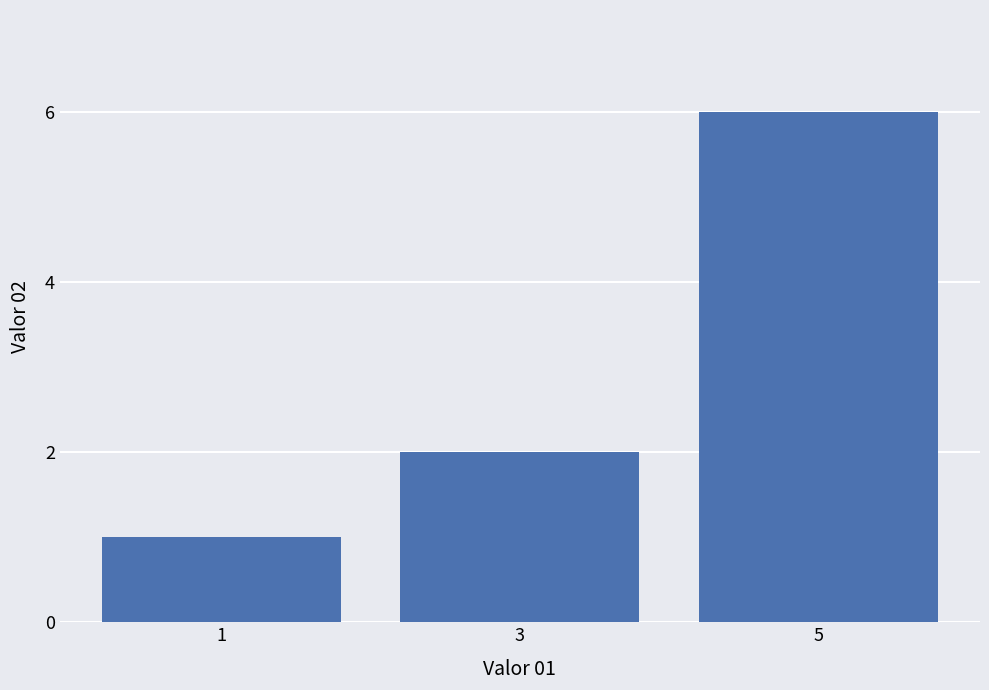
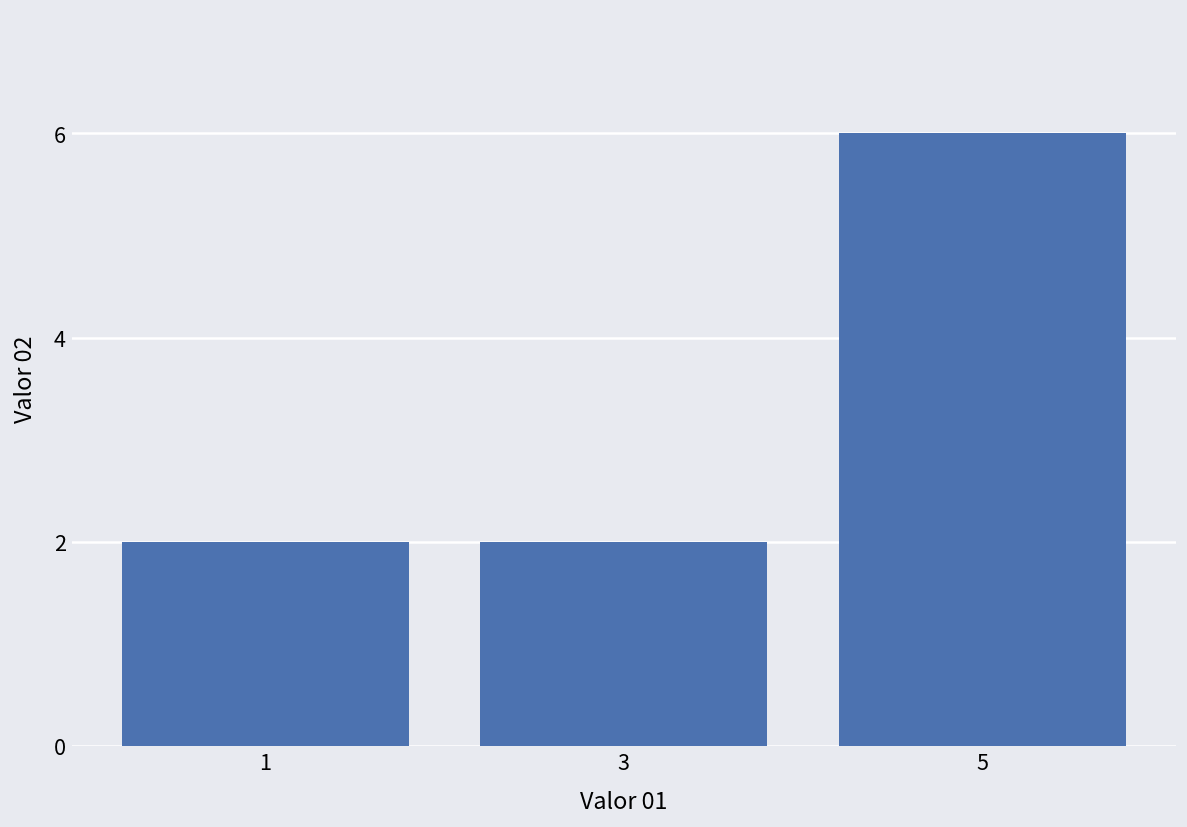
1: 1 -> 2
